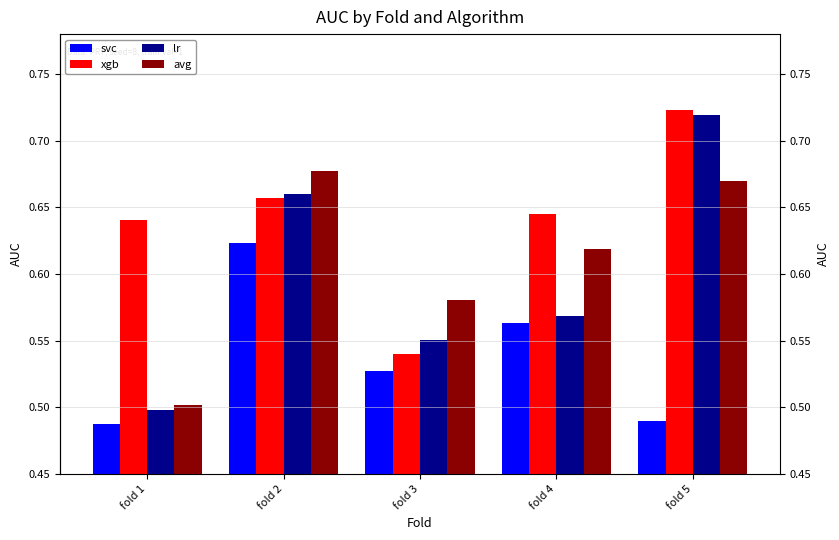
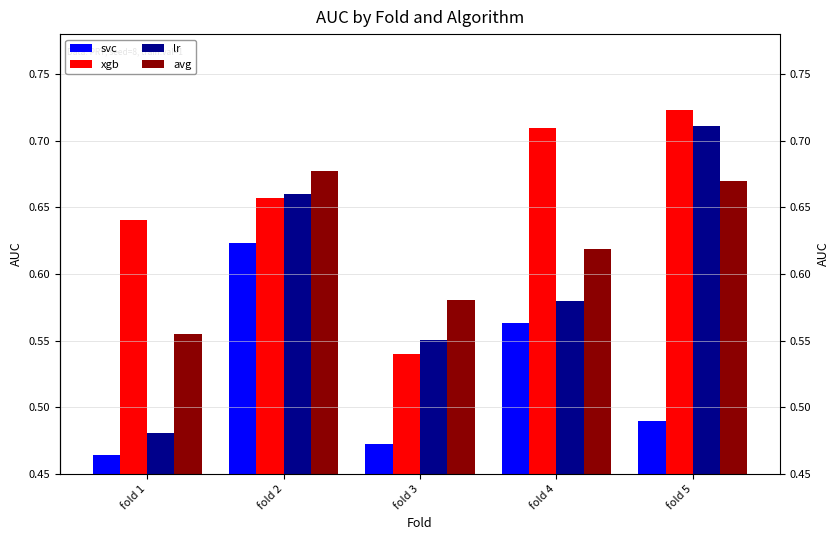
svc, fold 1: 0.488 -> 0.464
lr, fold 1: 0.498 -> 0.481
avg, fold 1: 0.502 -> 0.555
svc, fold 3: 0.527 -> 0.472
xgb, fold 4: 0.645 -> 0.710
lr, fold 4: 0.569 -> 0.580
lr, fold 5: 0.719 -> 0.711
